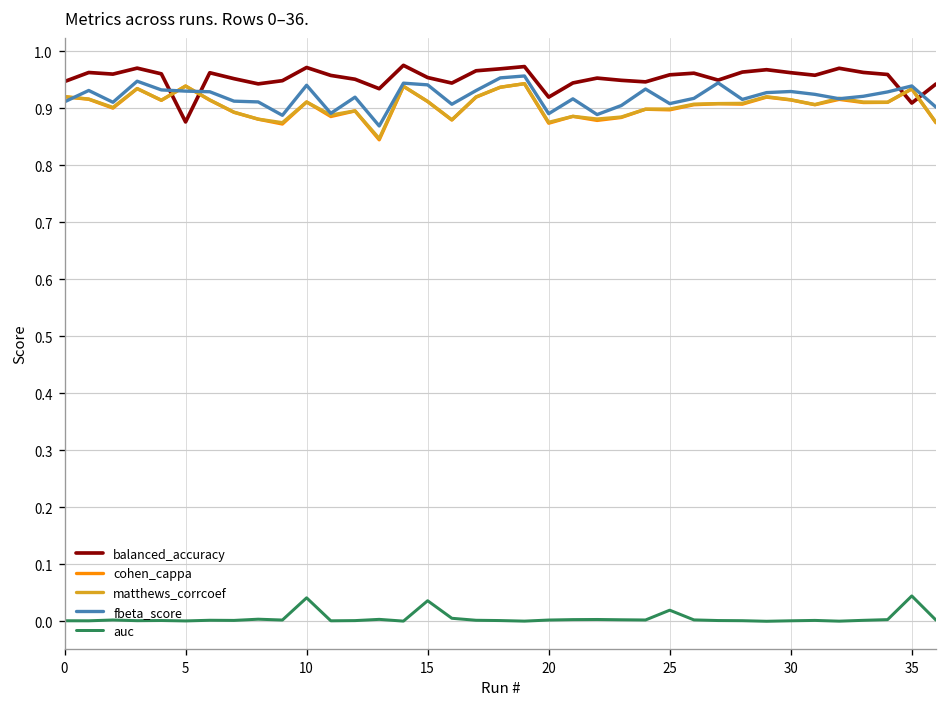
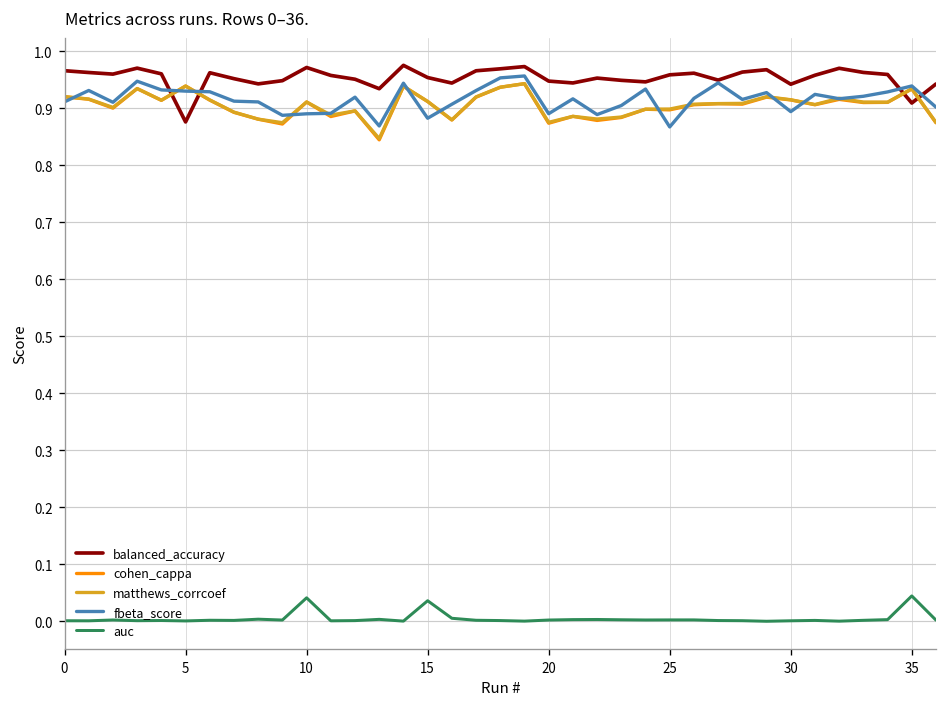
balanced_accuracy, 0: 0.95 -> 0.97
fbeta_score, 10: 0.94 -> 0.89
fbeta_score, 15: 0.94 -> 0.88
balanced_accuracy, 20: 0.92 -> 0.95
fbeta_score, 25: 0.91 -> 0.87
auc, 25: 0.02 -> 0.00
balanced_accuracy, 30: 0.96 -> 0.94
fbeta_score, 30: 0.93 -> 0.89
